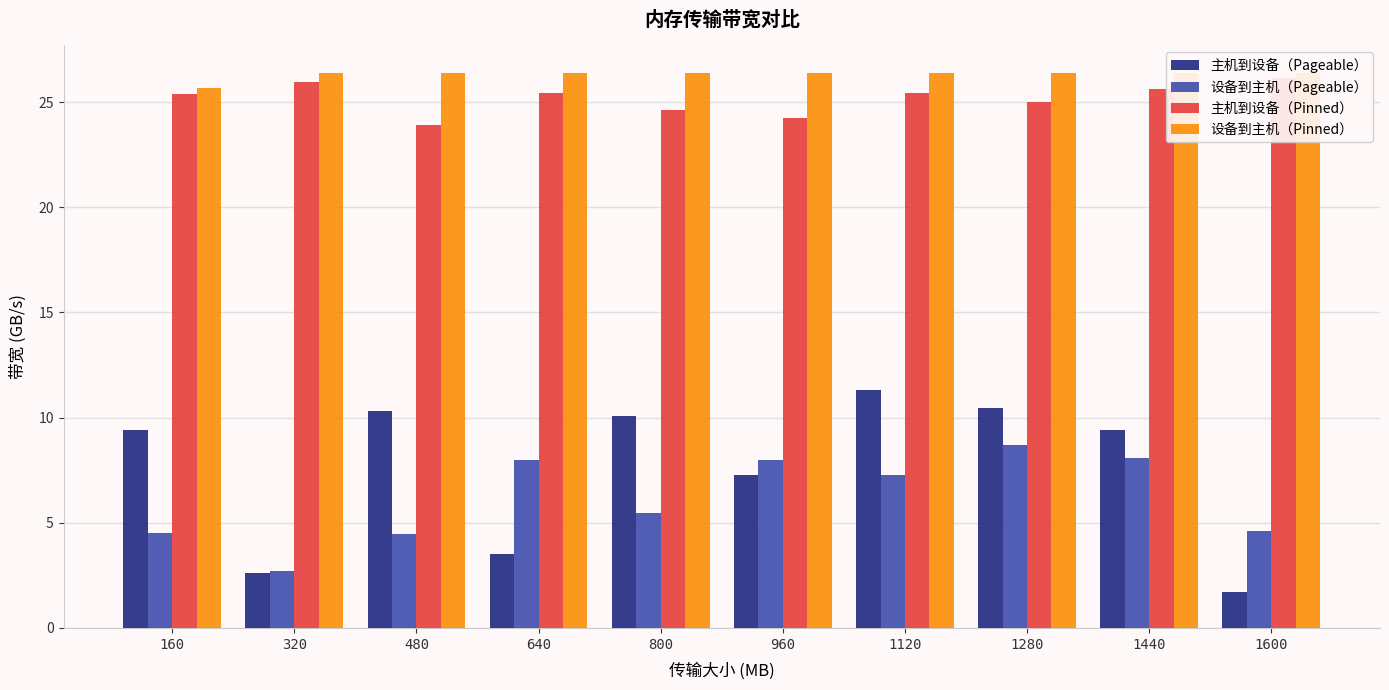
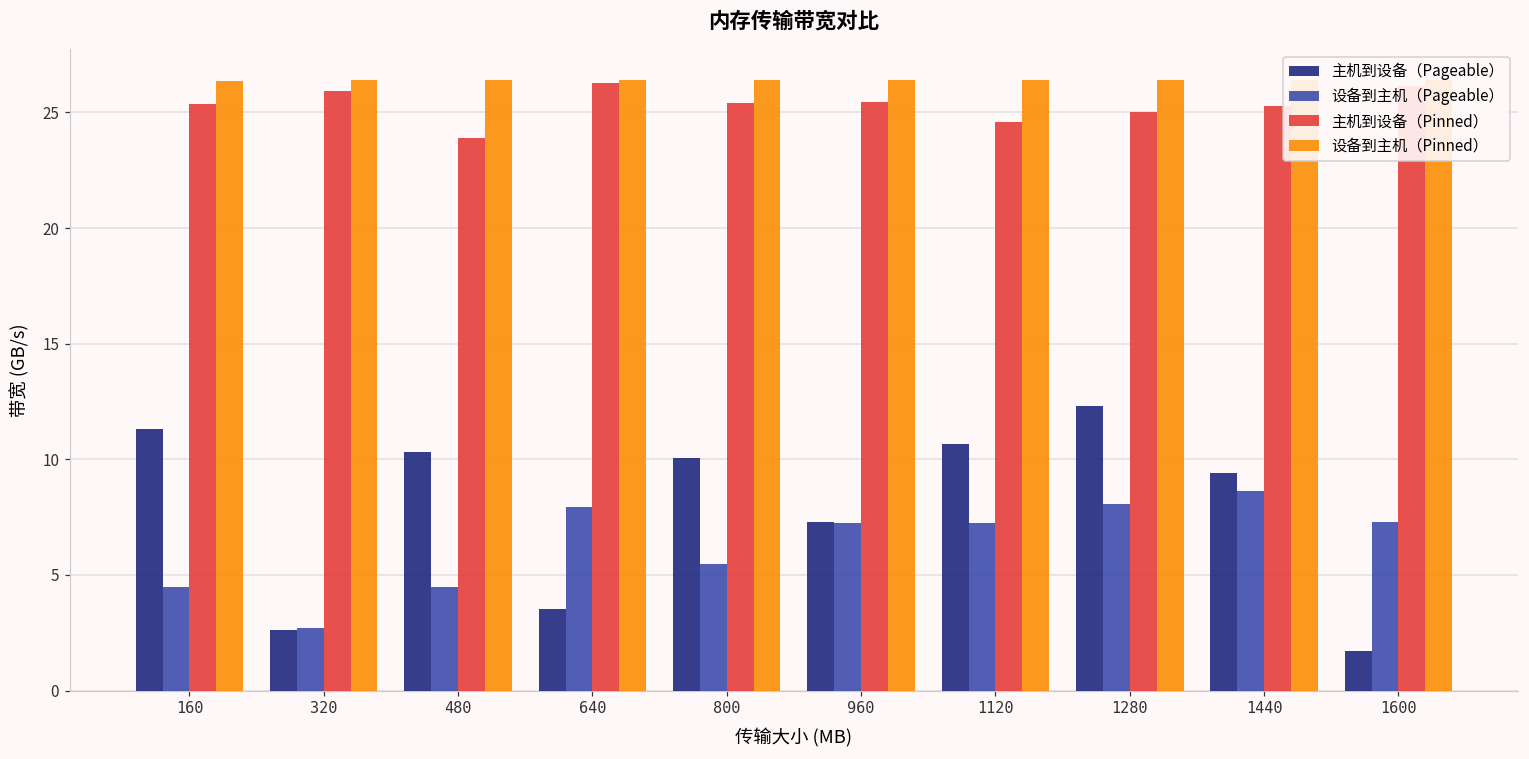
主机到设备（Pageable）, 160: 9.4 -> 11.3
设备到主机（Pinned）, 160: 25.7 -> 26.4
主机到设备（Pinned）, 640: 25.4 -> 26.3
主机到设备（Pinned）, 800: 24.6 -> 25.4
设备到主机（Pageable）, 960: 8.0 -> 7.2
主机到设备（Pinned）, 960: 24.3 -> 25.4
主机到设备（Pageable）, 1120: 11.3 -> 10.7
主机到设备（Pinned）, 1120: 25.4 -> 24.6
主机到设备（Pageable）, 1280: 10.5 -> 12.3
设备到主机（Pageable）, 1280: 8.7 -> 8.1
设备到主机（Pageable）, 1440: 8.1 -> 8.6
主机到设备（Pinned）, 1440: 25.6 -> 25.3
设备到主机（Pageable）, 1600: 4.6 -> 7.3
